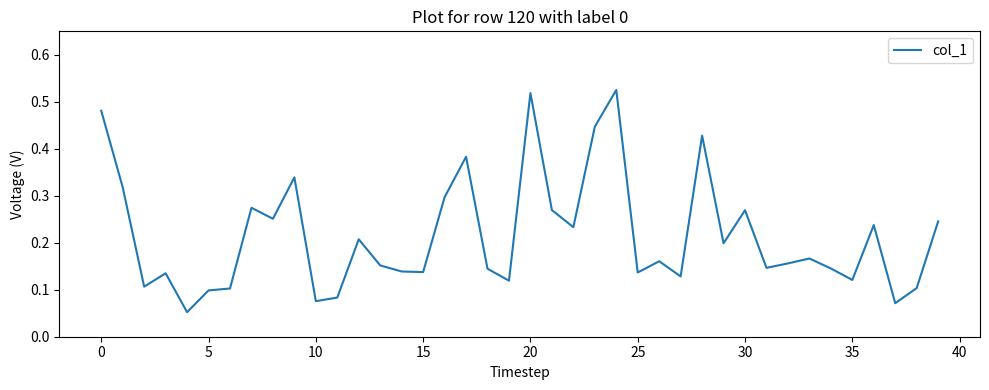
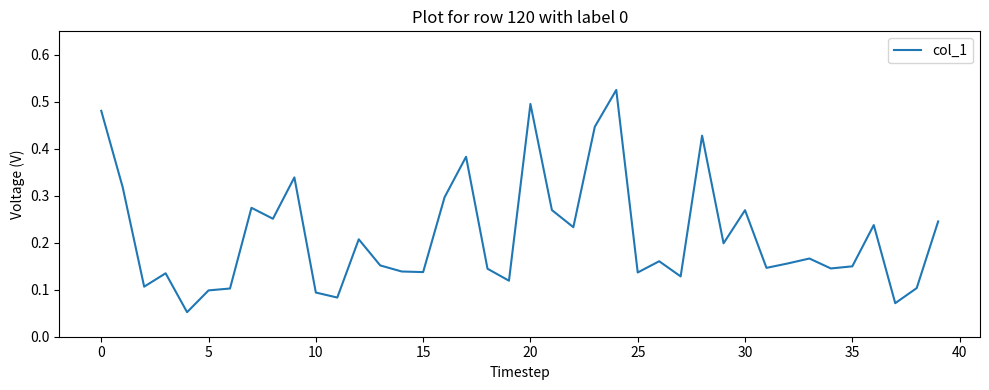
10: 0.08 -> 0.09
20: 0.52 -> 0.50
35: 0.12 -> 0.15
